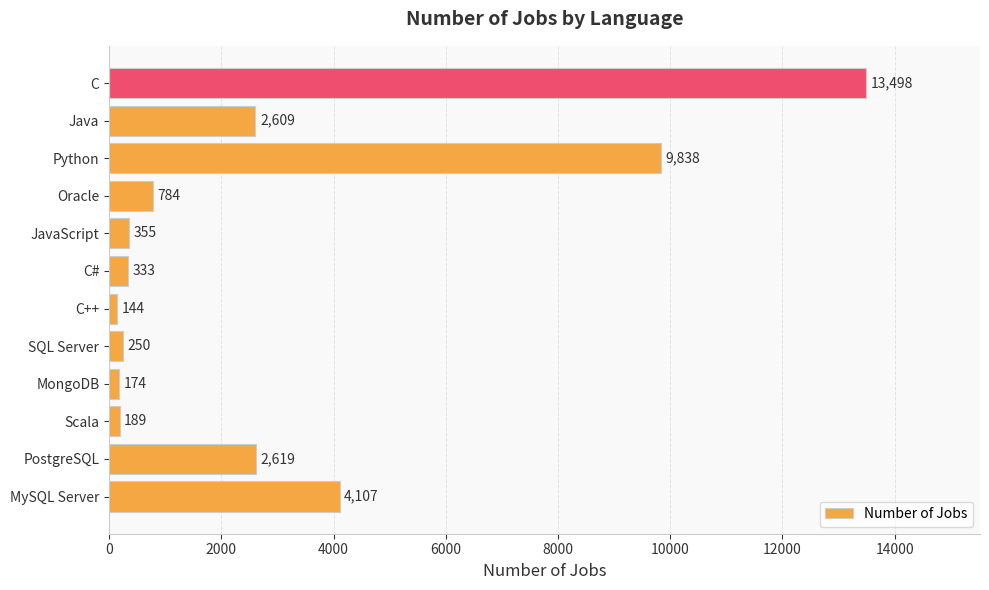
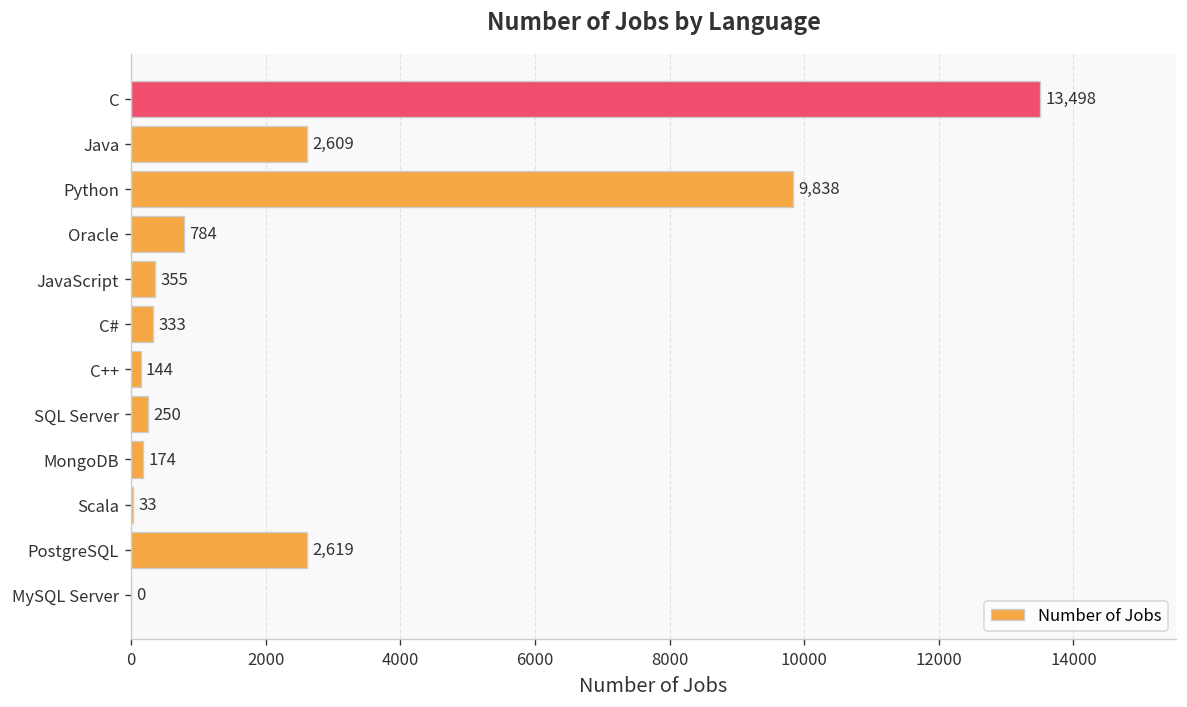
Scala: 189 -> 33
MySQL Server: 4,107 -> 0
